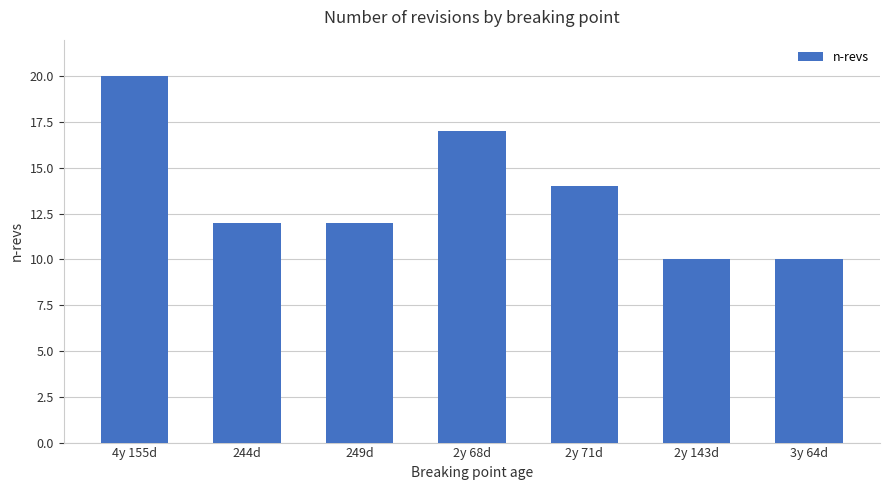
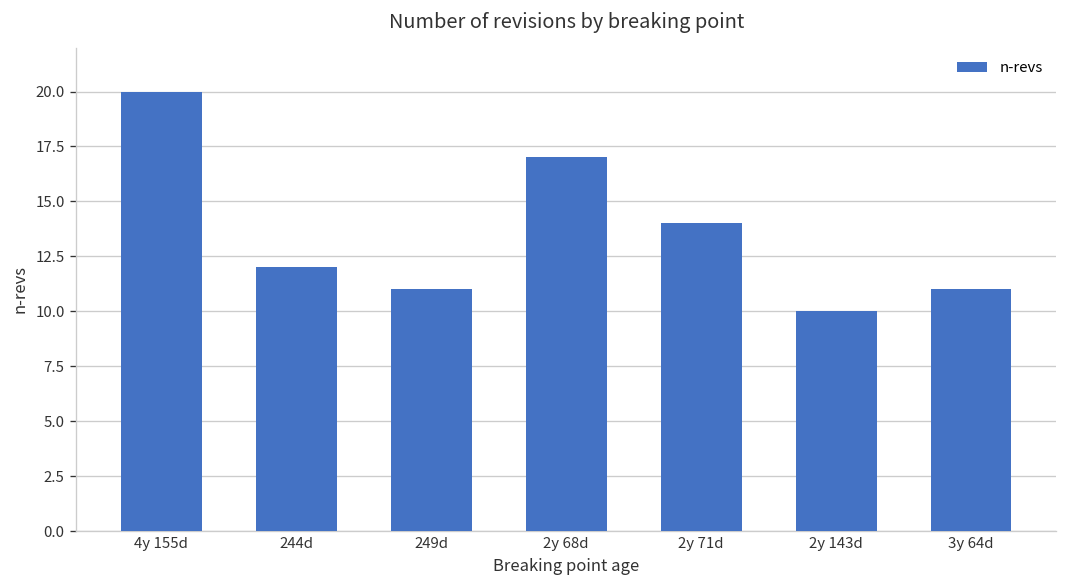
249d: 12 -> 11
3y 64d: 10 -> 11
